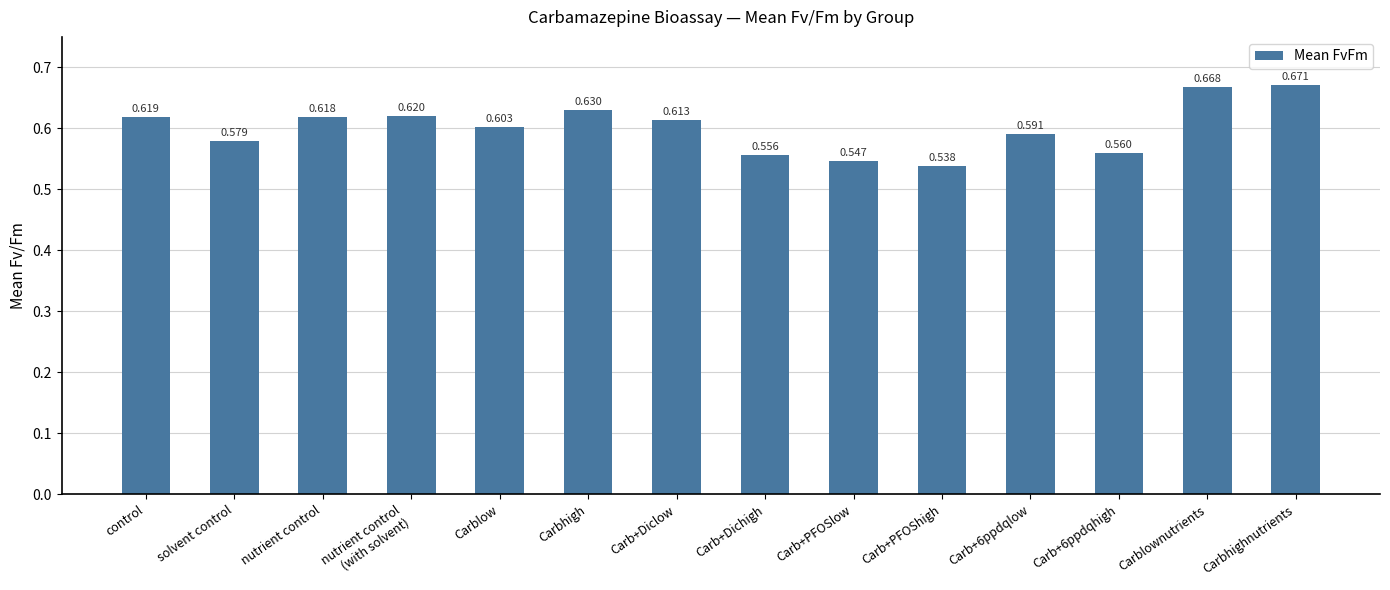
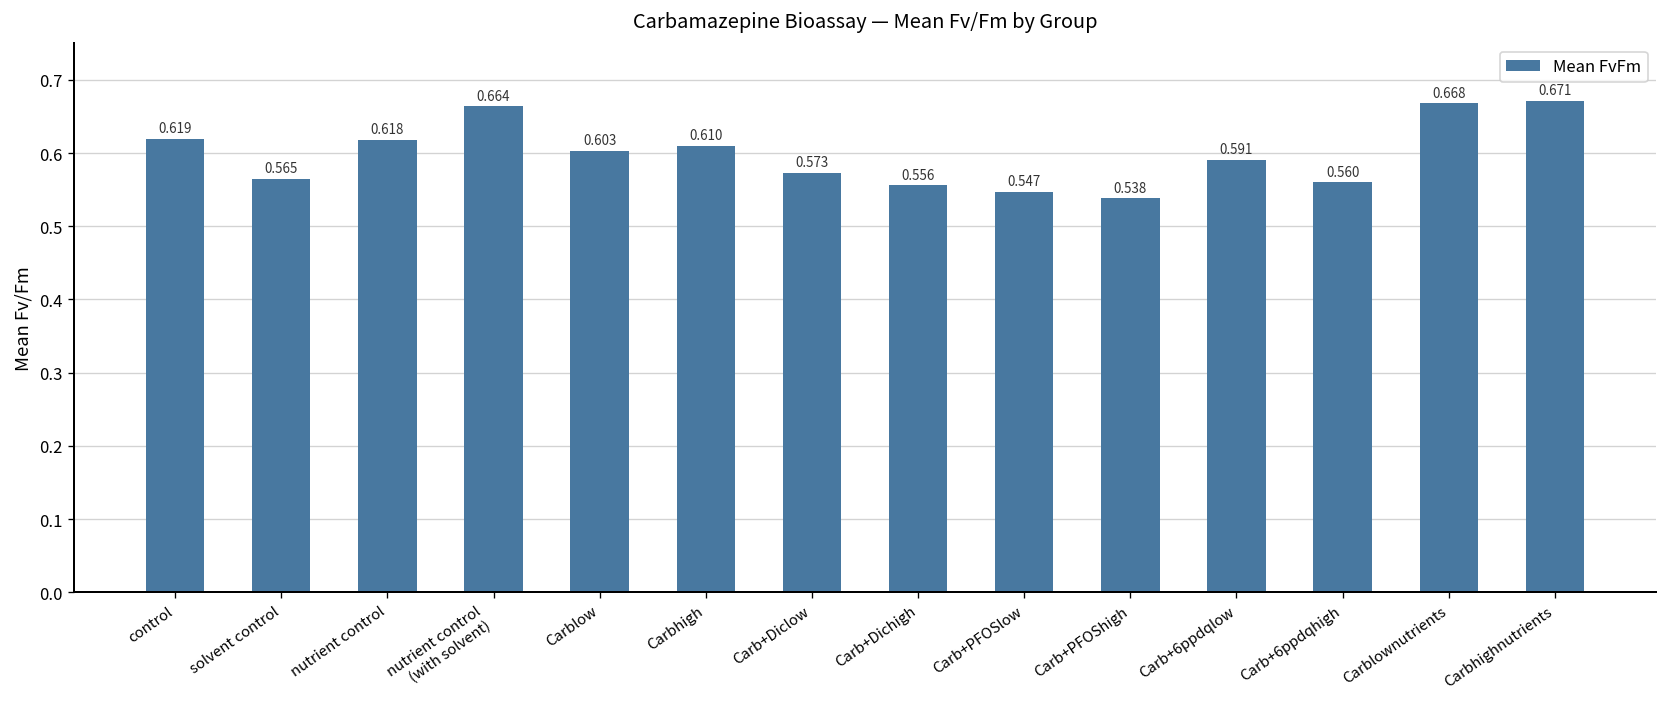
solvent control: 0.579 -> 0.565
nutrient control (with solvent): 0.620 -> 0.664
Carbhigh: 0.630 -> 0.610
Carb+Diclow: 0.613 -> 0.573
